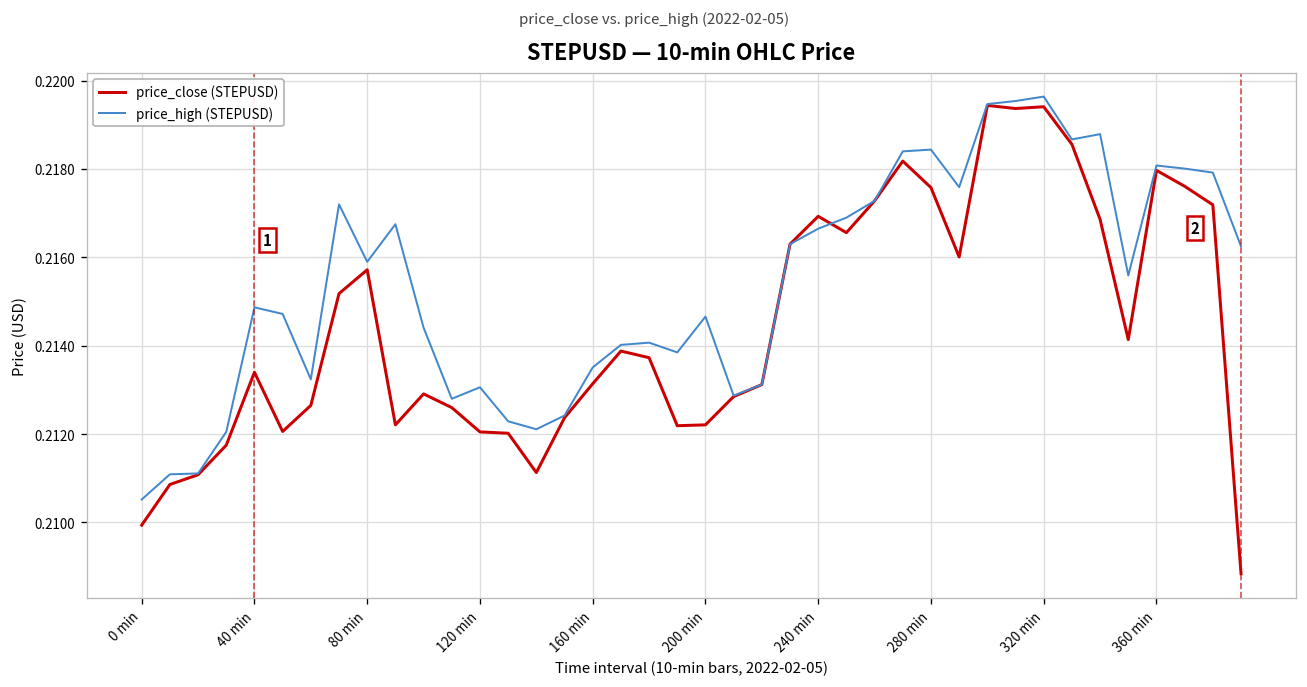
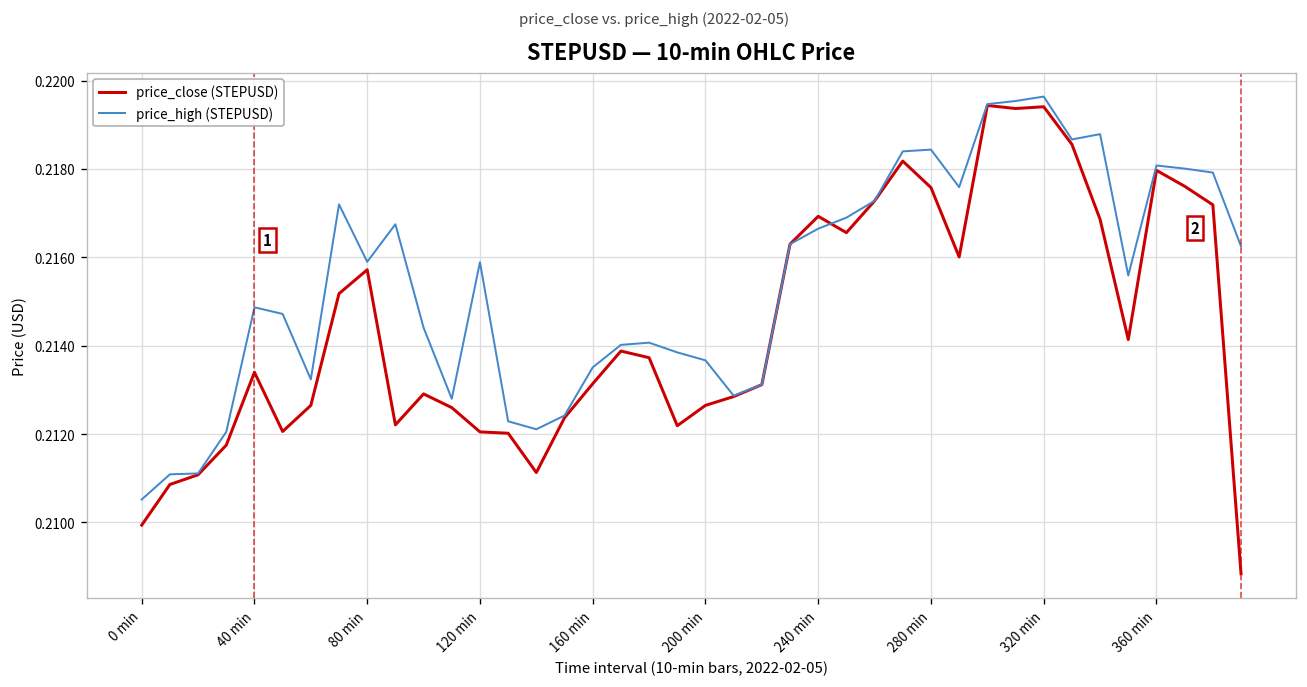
price_high (STEPUSD), 120 min: 0.2131 -> 0.2159
price_close (STEPUSD), 200 min: 0.2122 -> 0.2127
price_high (STEPUSD), 200 min: 0.2147 -> 0.2137
